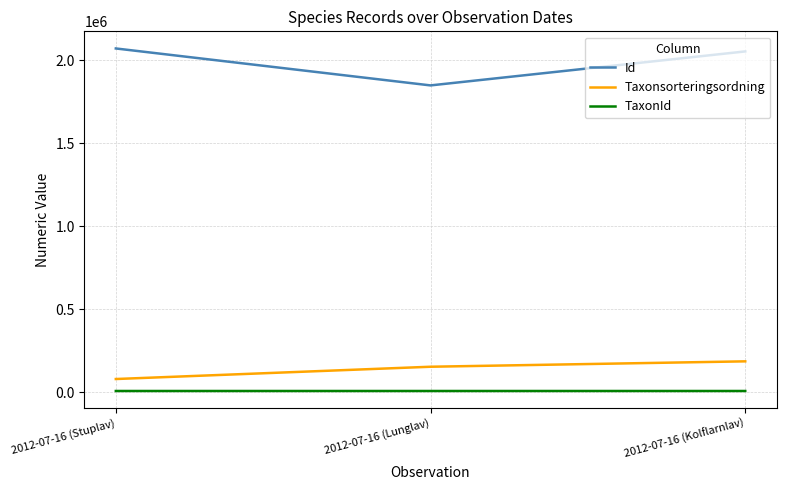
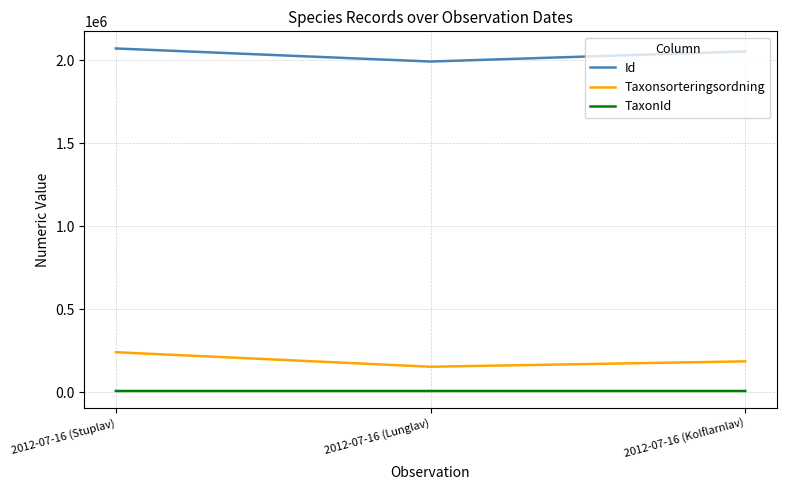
Taxonsorteringsordning, 2012-07-16 (Stuplav): 80000 -> 240000
Id, 2012-07-16 (Lunglav): 1850000 -> 1990000
